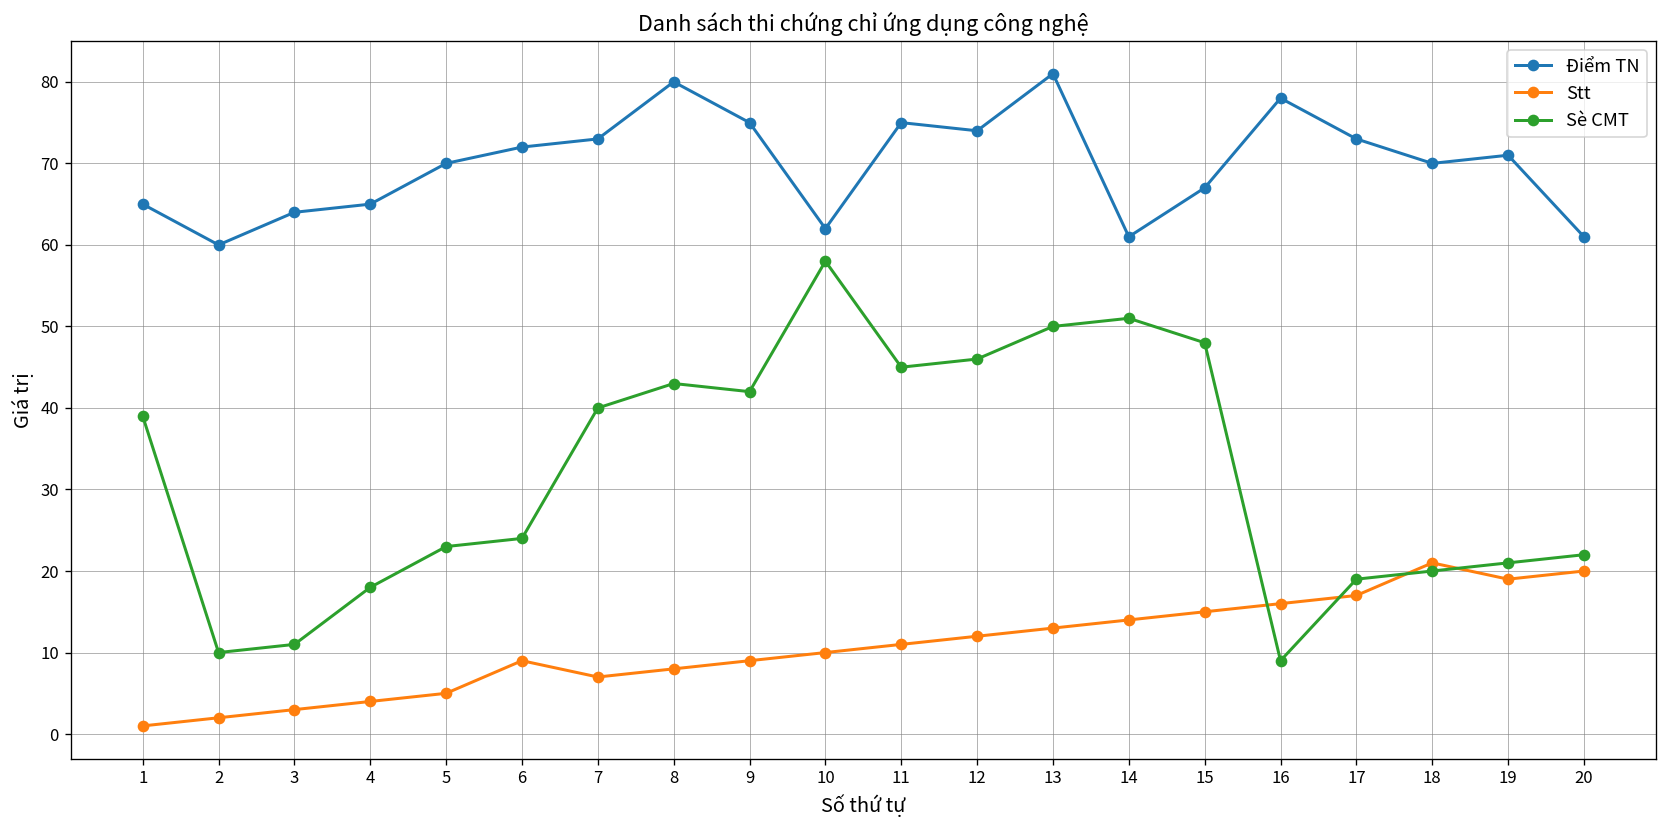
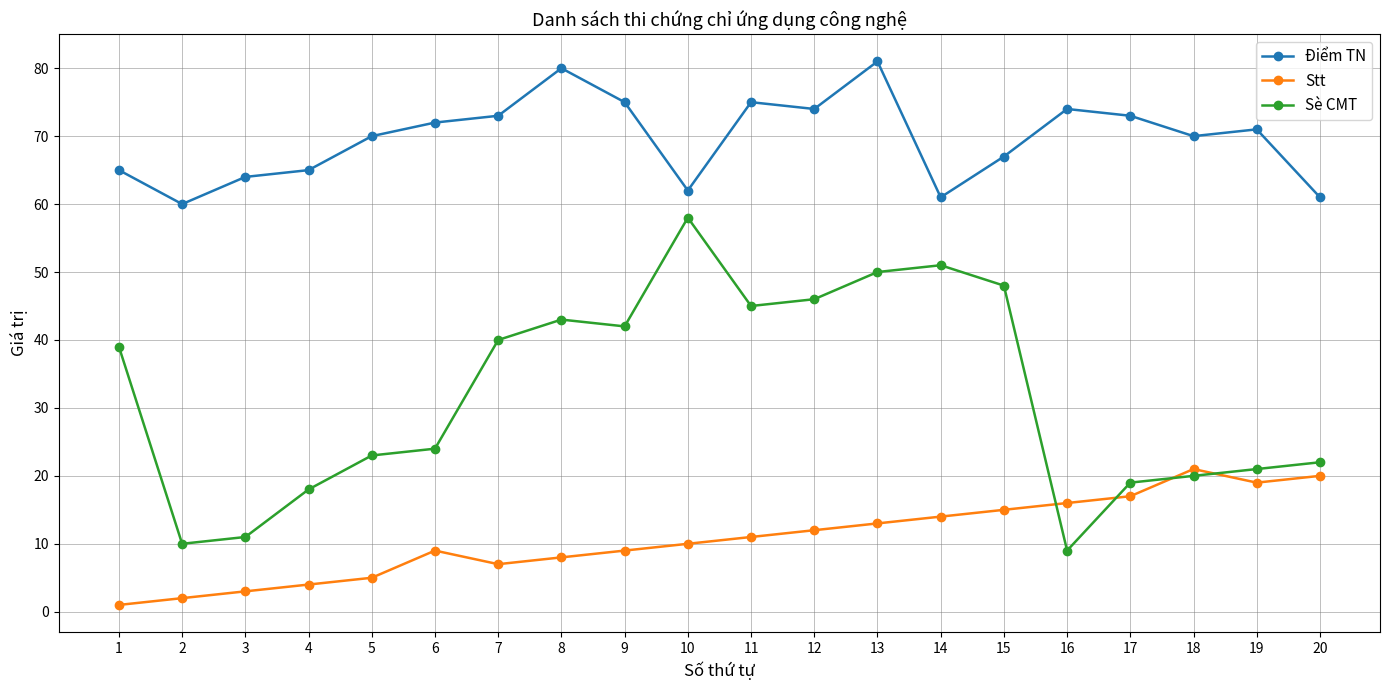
Điểm TN, 16: 78 -> 74
